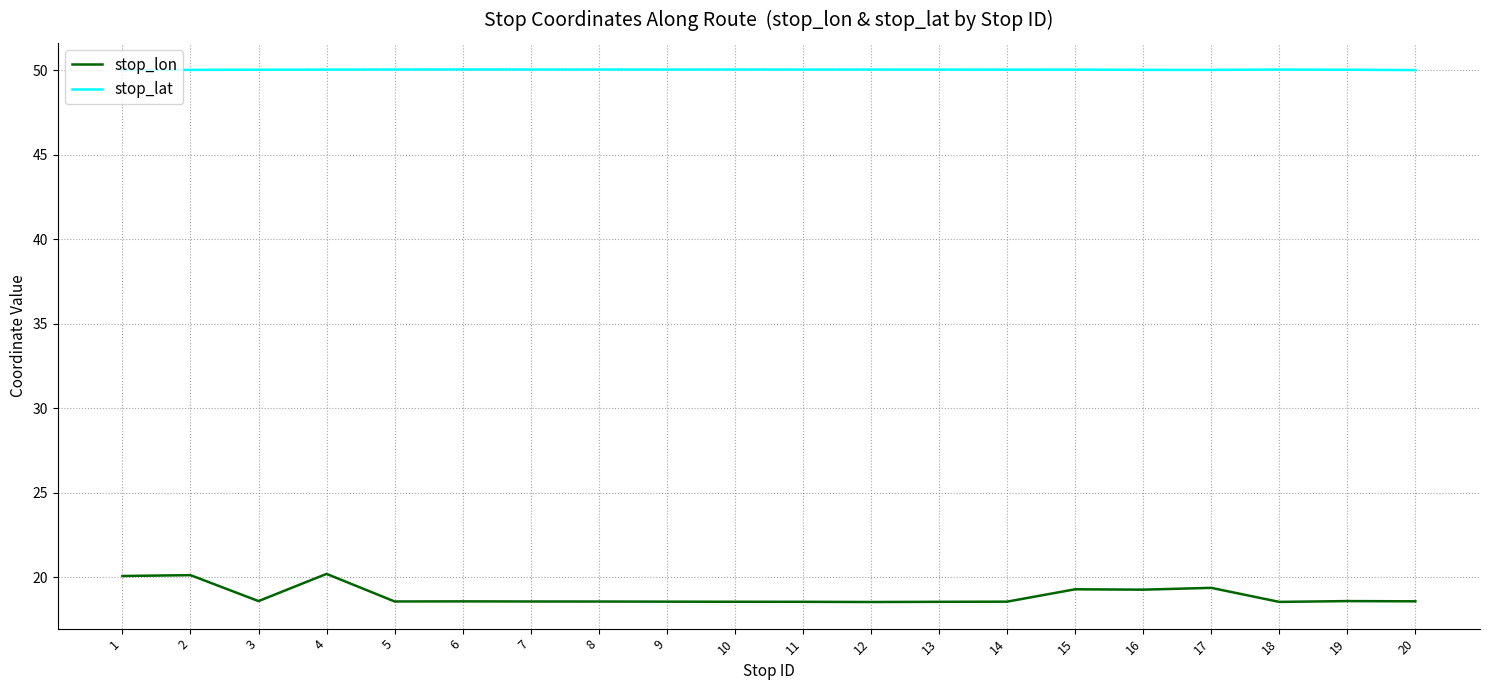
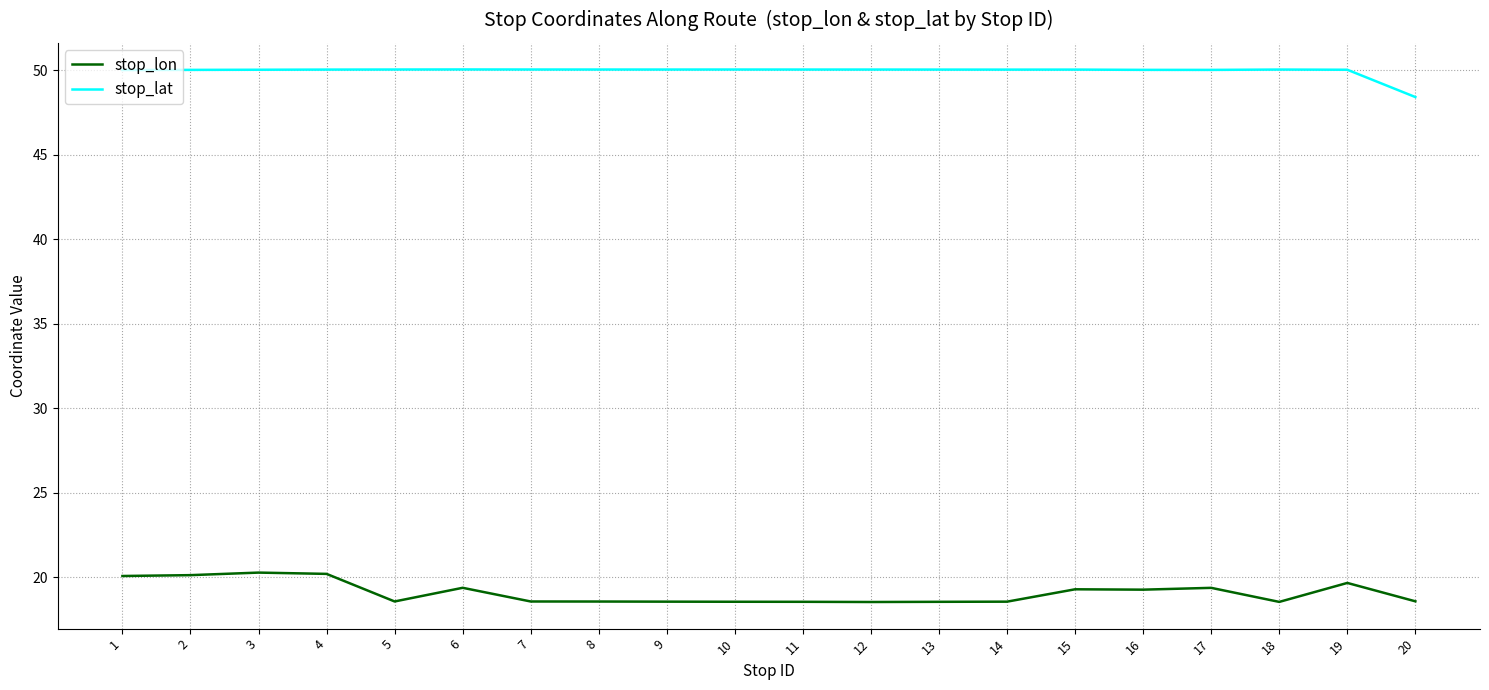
stop_lon, 3: 18.6 -> 20.3
stop_lon, 6: 18.6 -> 19.4
stop_lon, 19: 18.6 -> 19.7
stop_lat, 20: 50.0 -> 48.4
